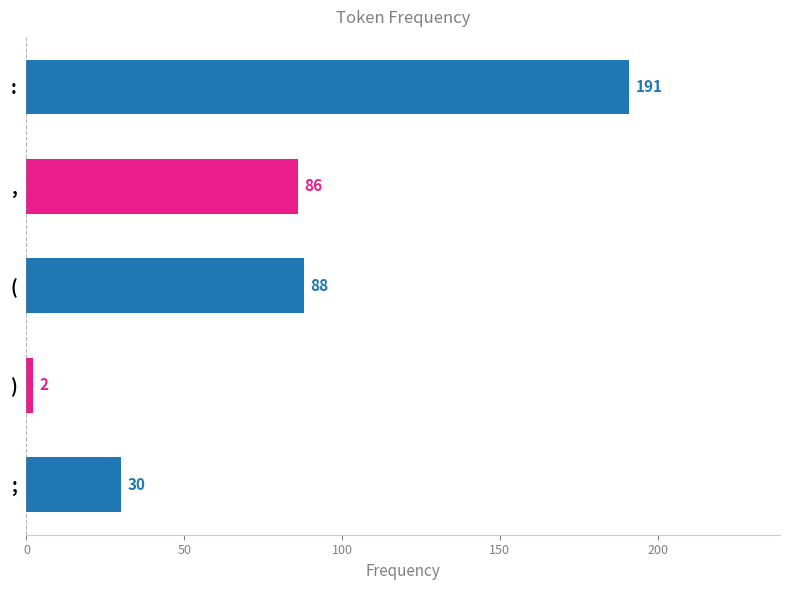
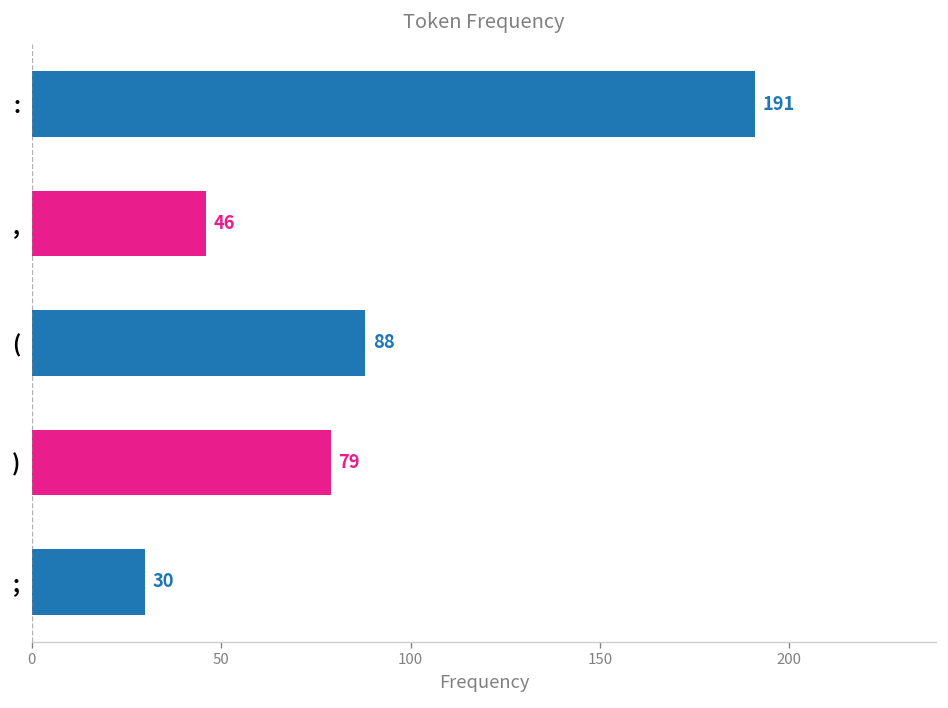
,: 86 -> 46
): 2 -> 79
